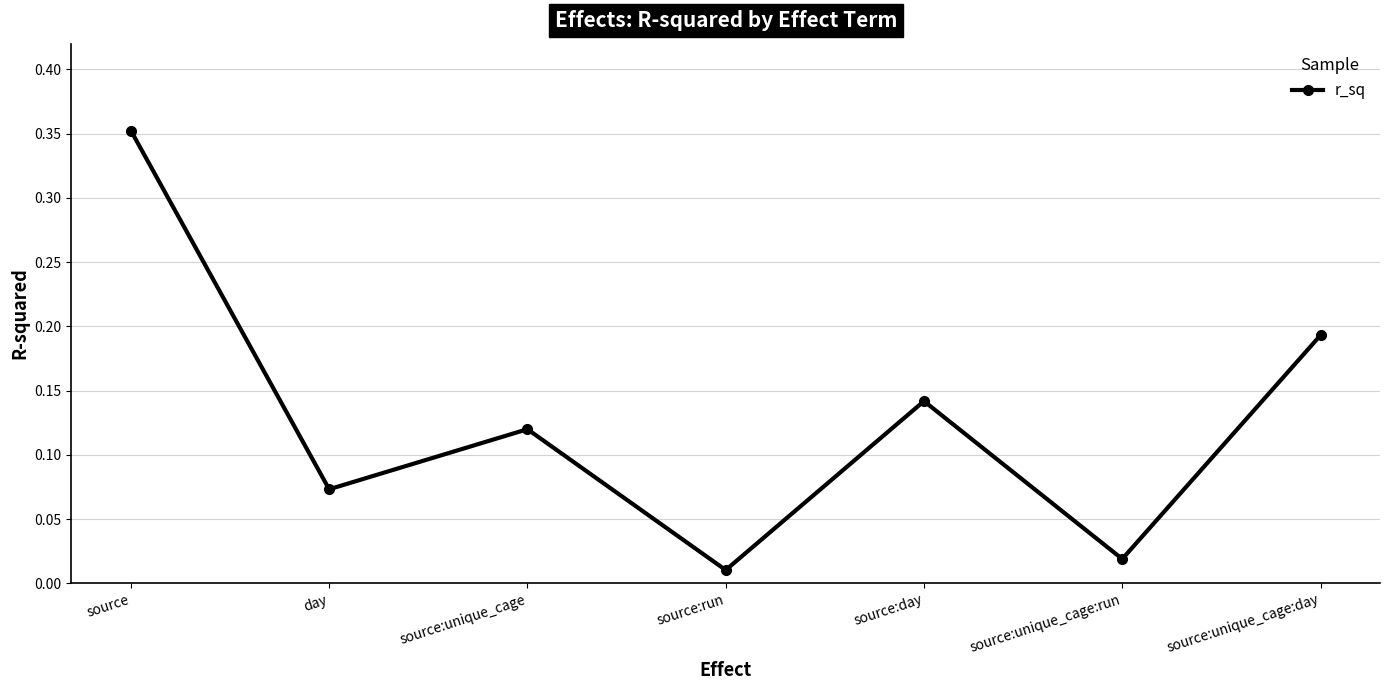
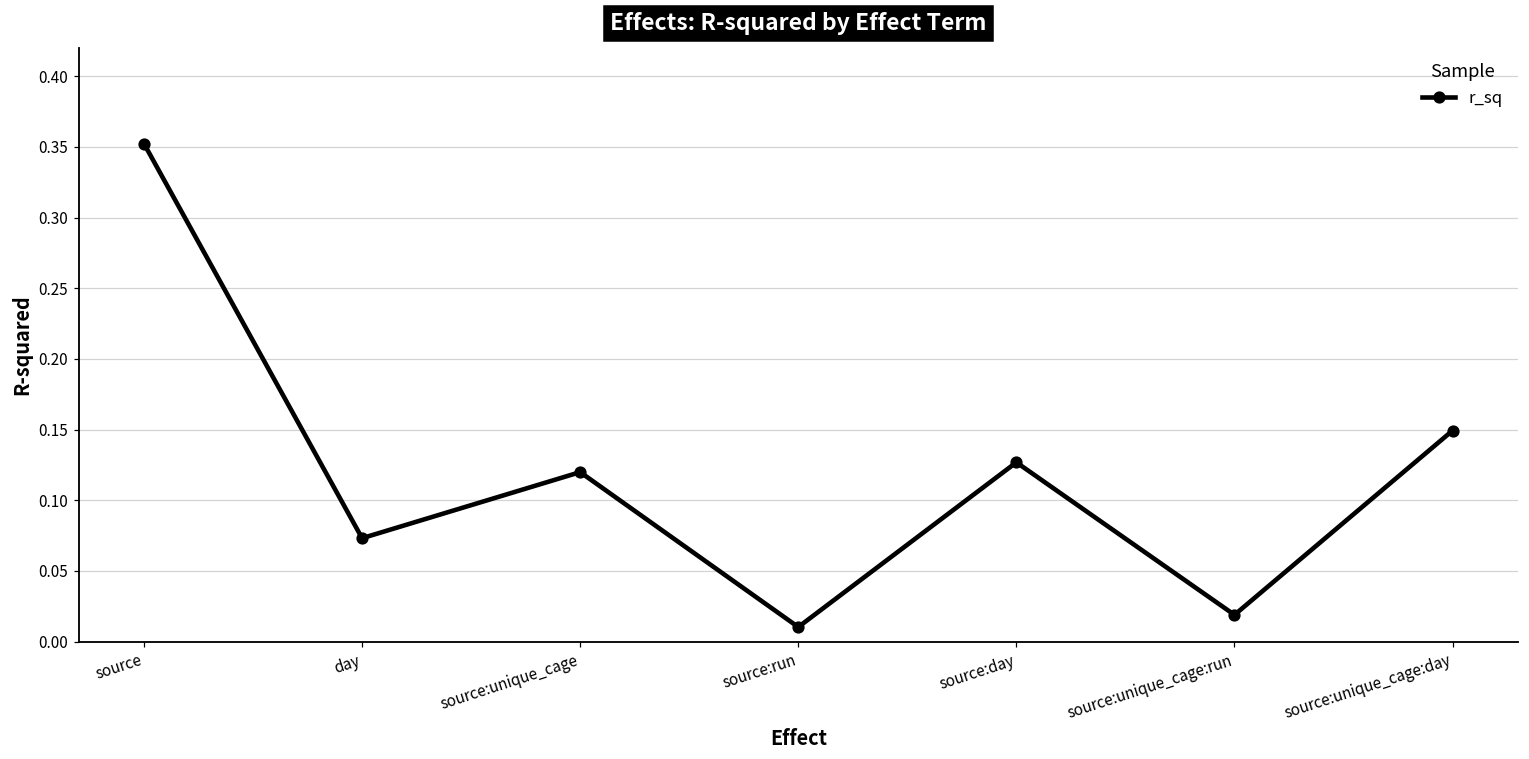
source:day: 0.142 -> 0.127
source:unique_cage:day: 0.193 -> 0.149
